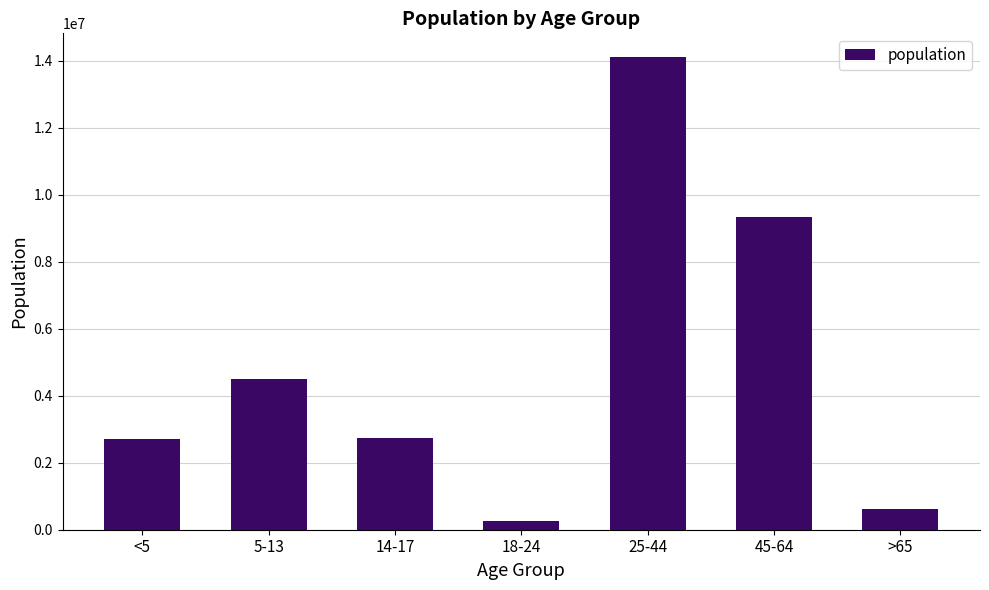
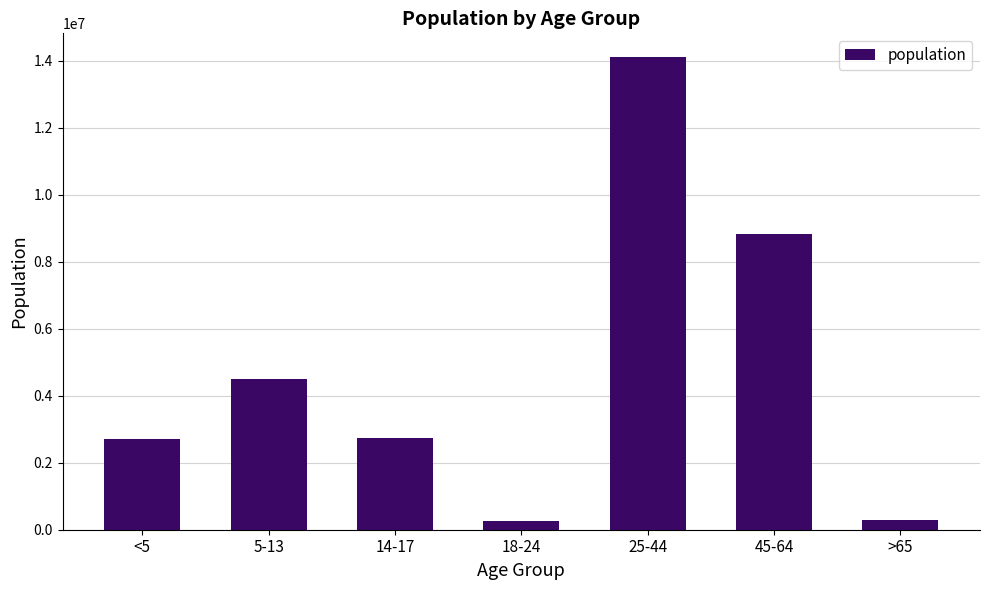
45-64: 9300000 -> 8800000
>65: 600000 -> 300000
